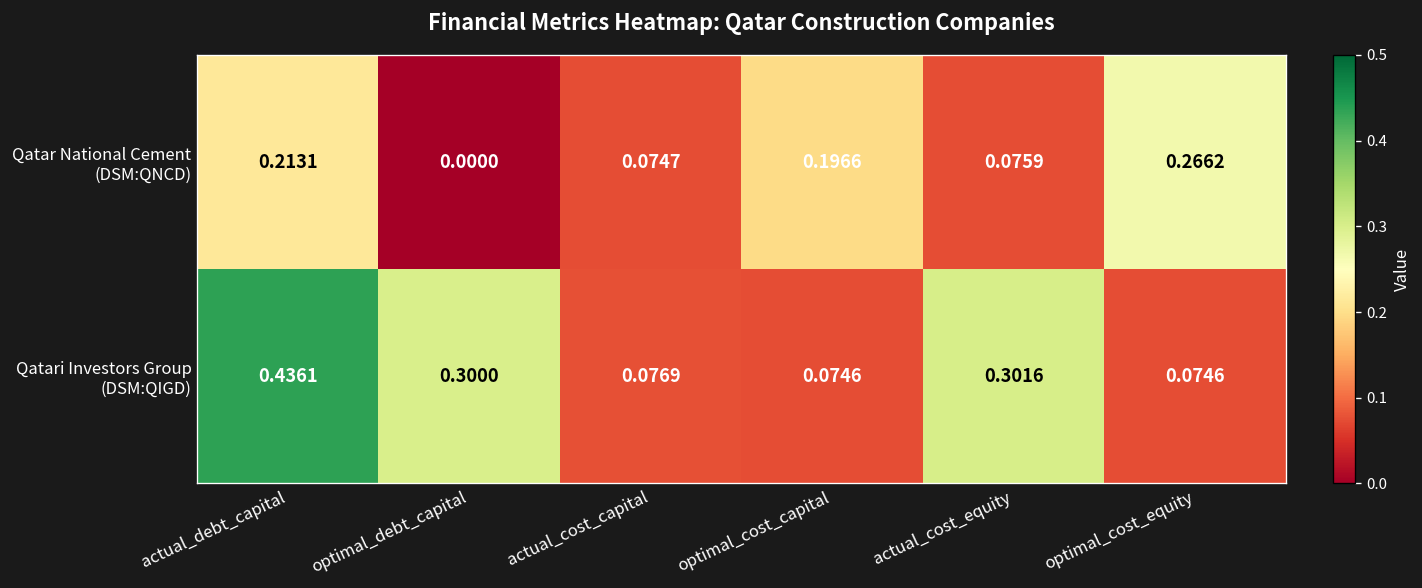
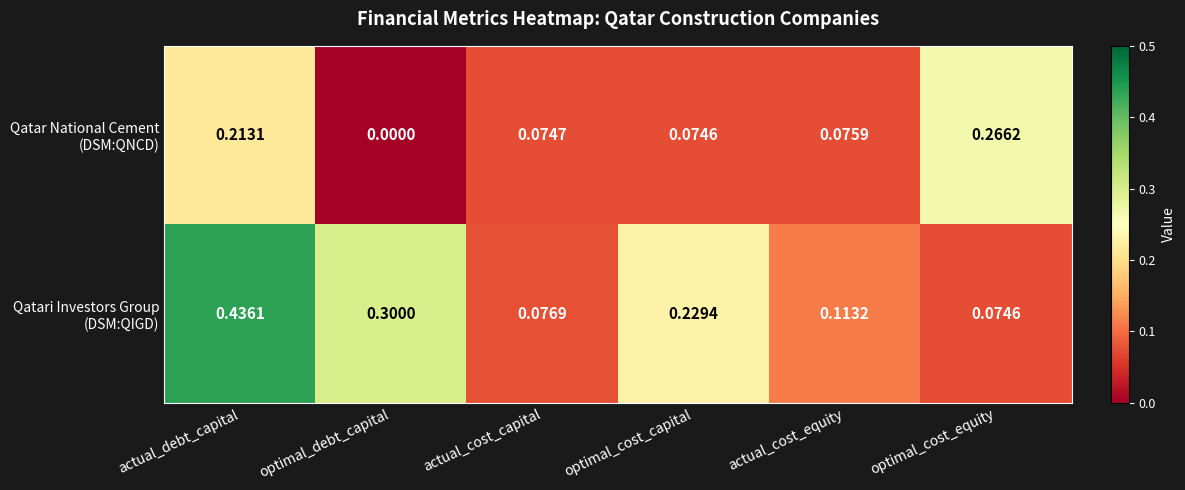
Qatar National Cement (DSM:QNCD), optimal_cost_capital: 0.1966 -> 0.0746
Qatari Investors Group (DSM:QIGD), optimal_cost_capital: 0.0746 -> 0.2294
Qatari Investors Group (DSM:QIGD), actual_cost_equity: 0.3016 -> 0.1132
